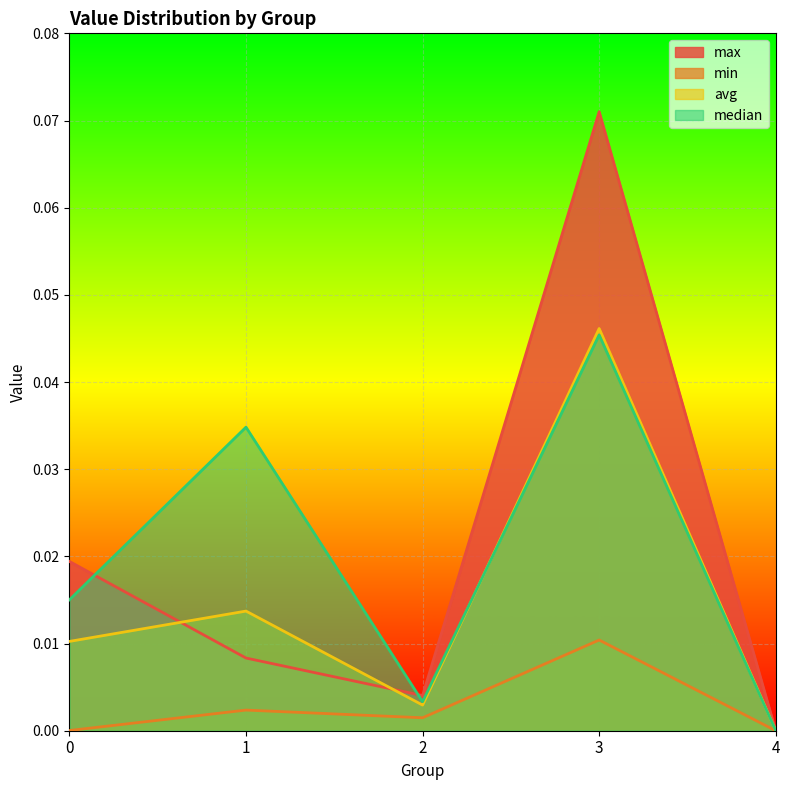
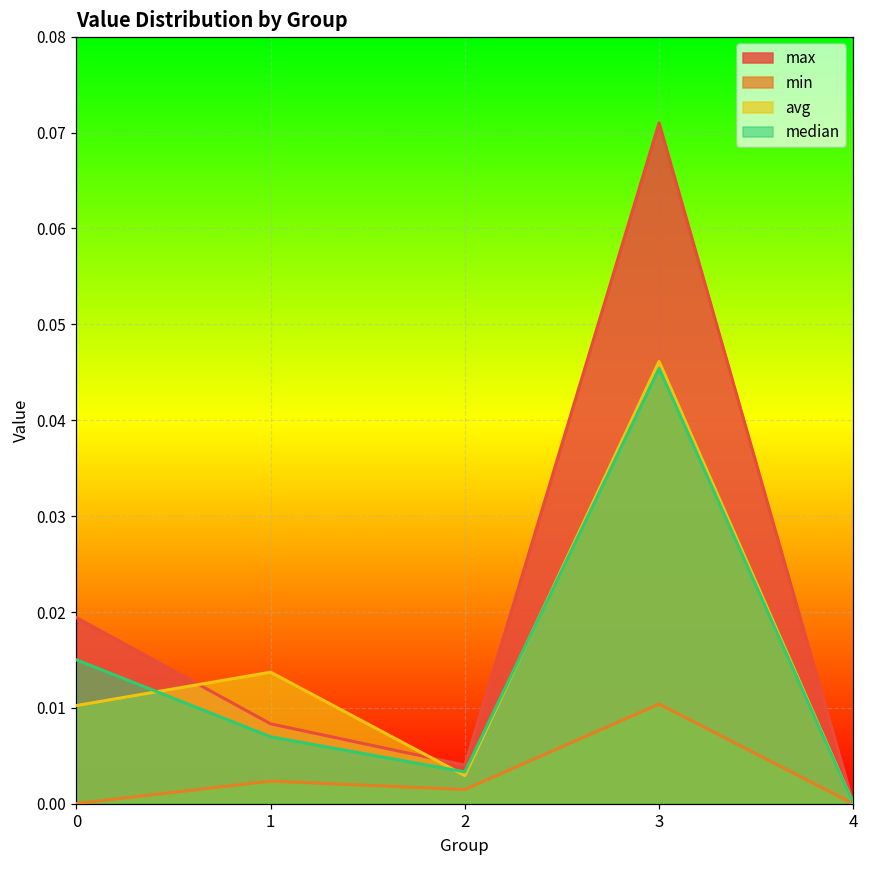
median, 1: 0.035 -> 0.007
